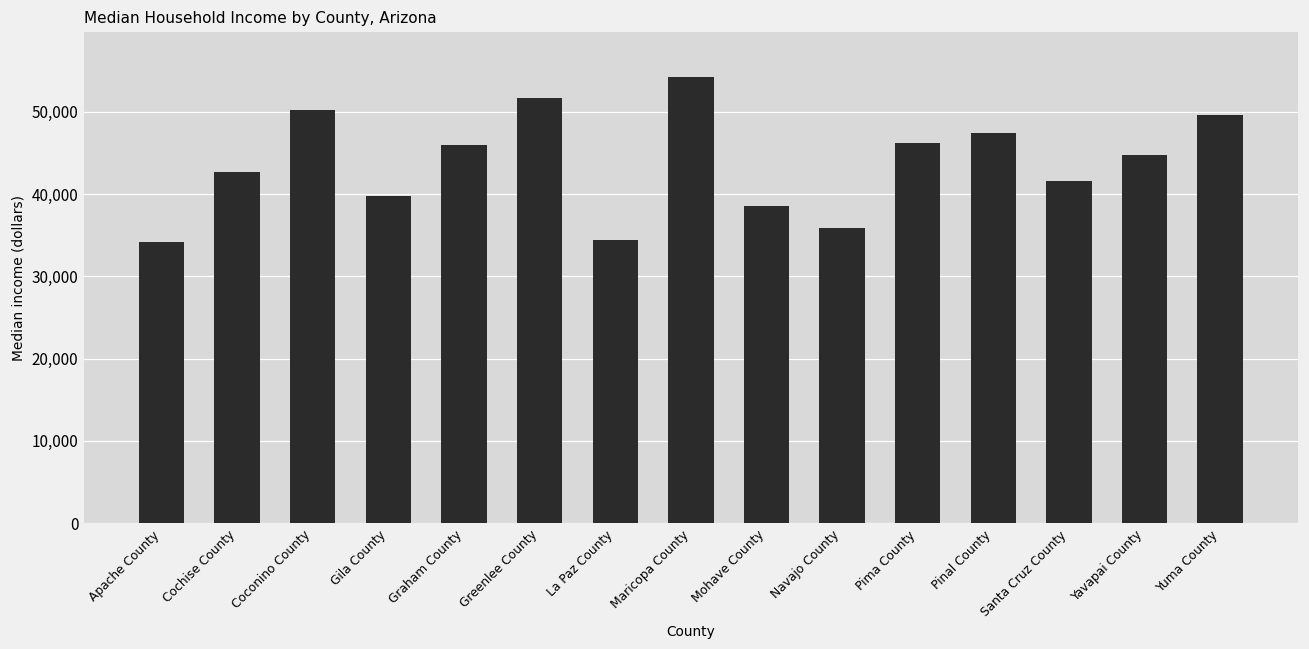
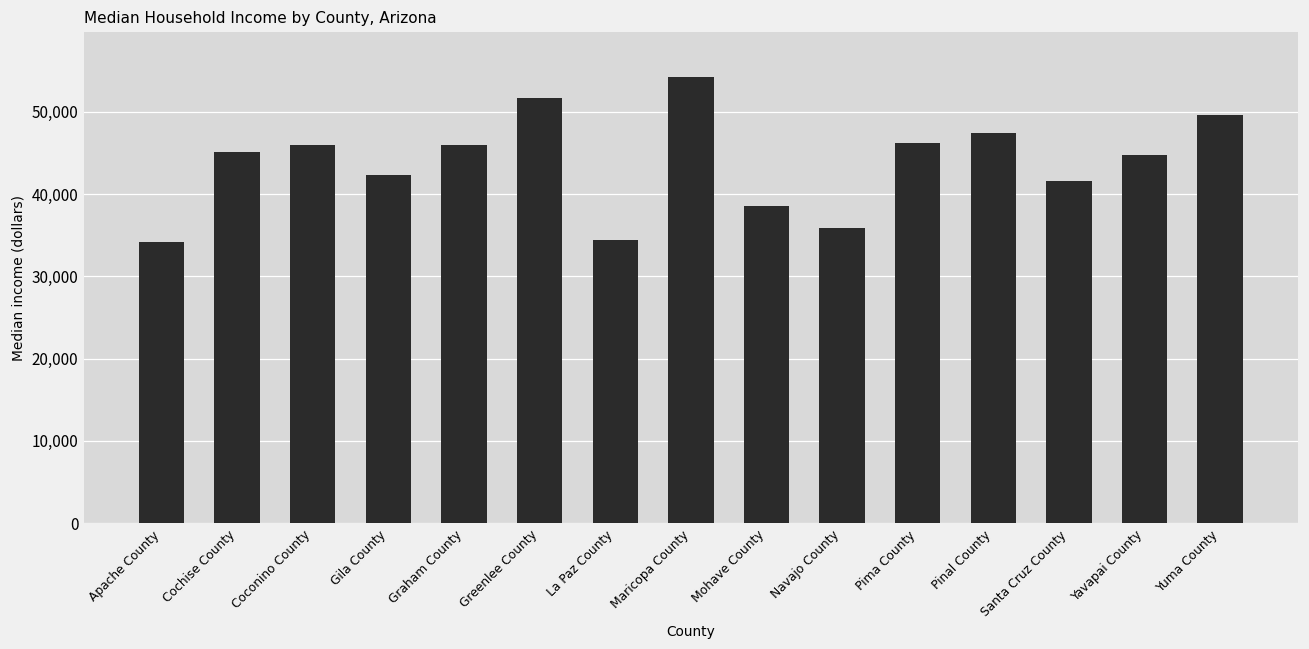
Cochise County: 43,000 -> 45,000
Coconino County: 50,000 -> 46,000
Gila County: 40,000 -> 42,000
